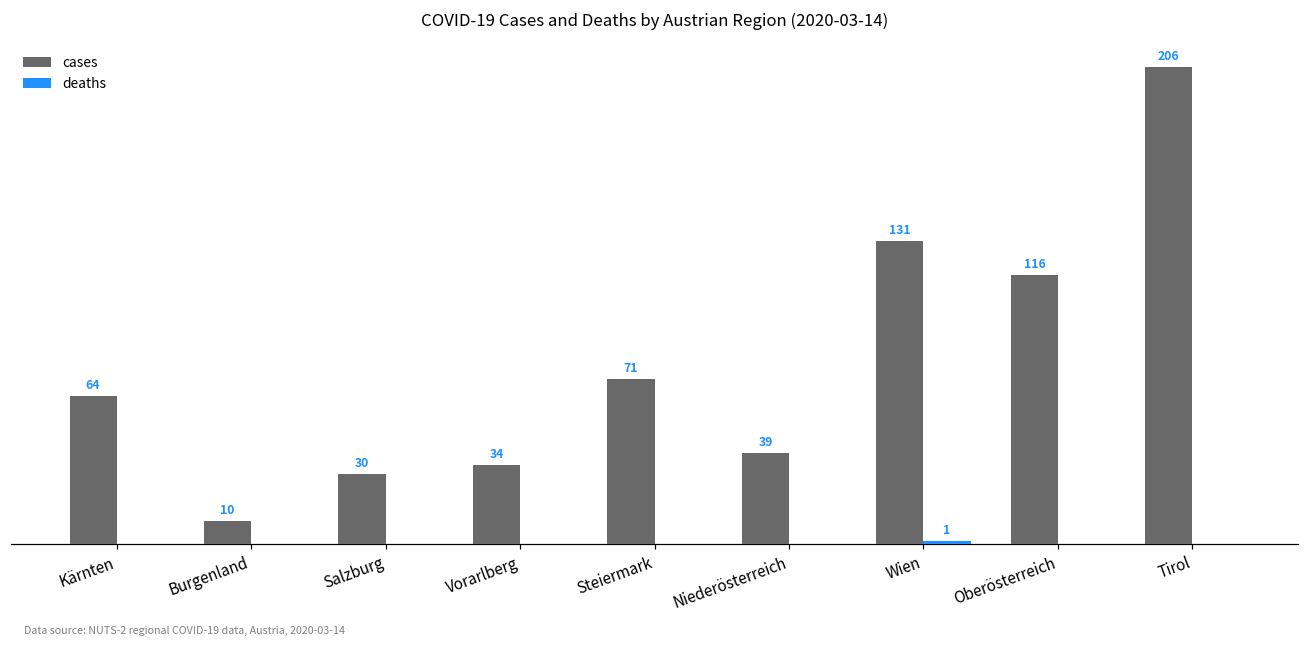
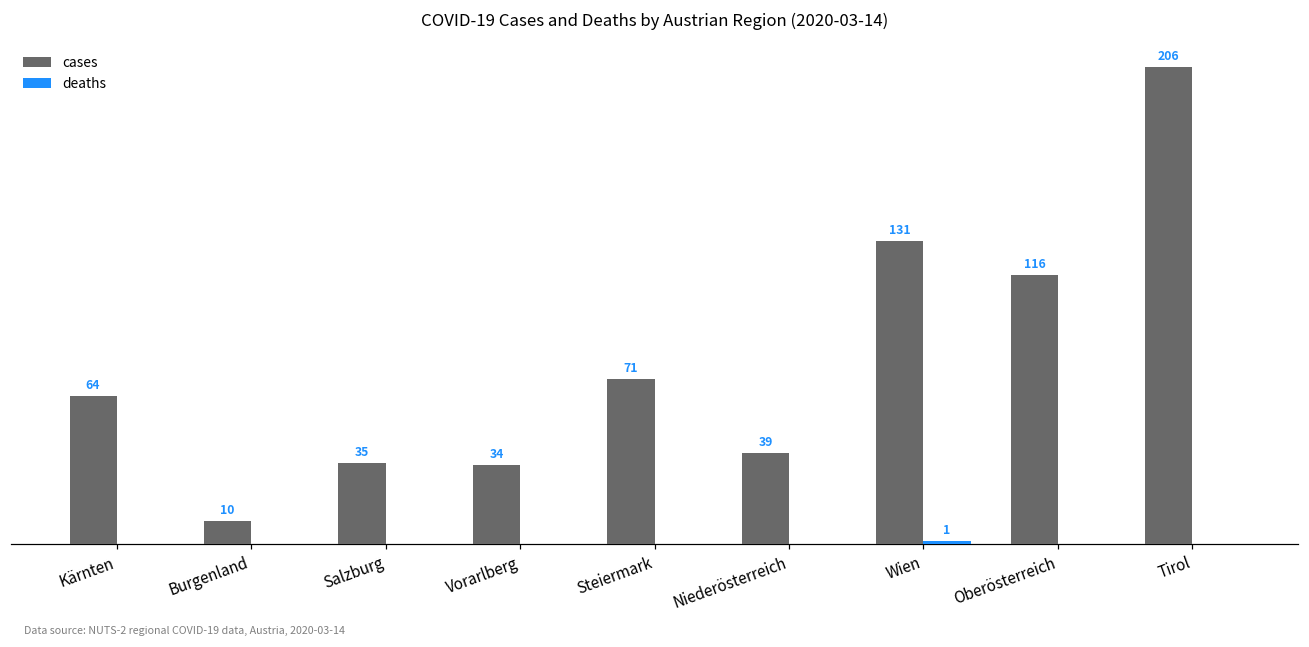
cases, Salzburg: 30 -> 35
